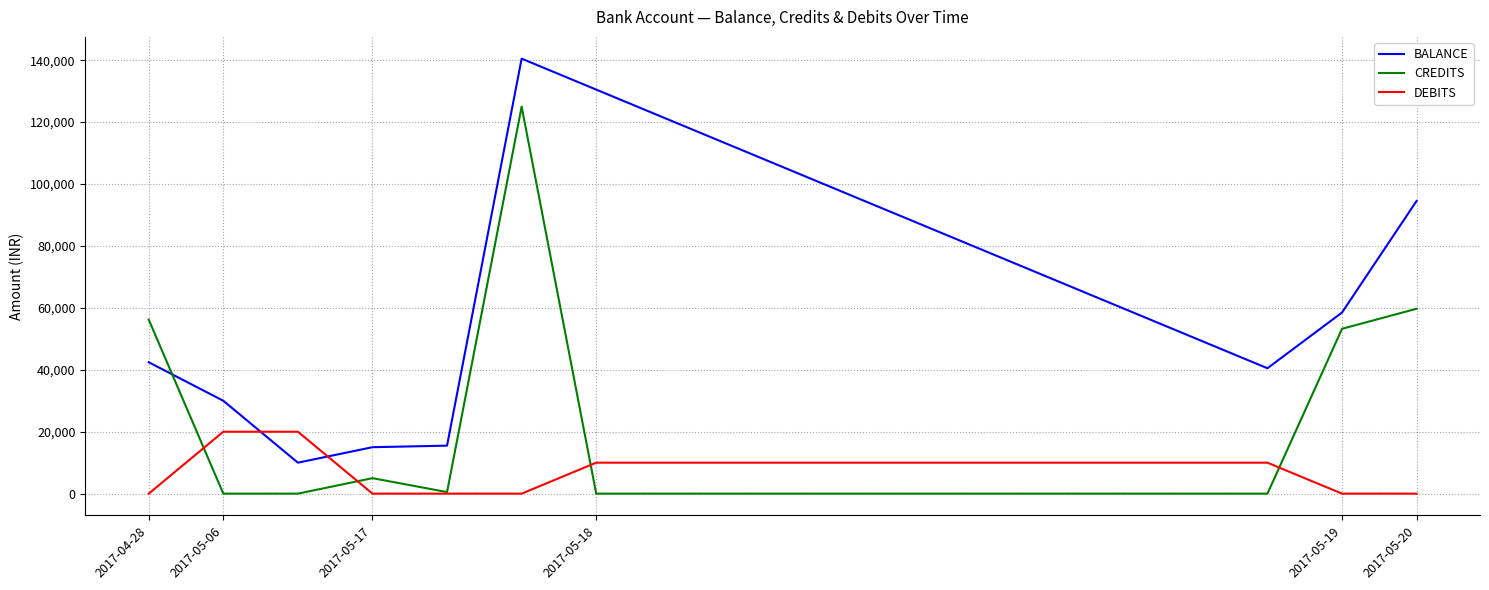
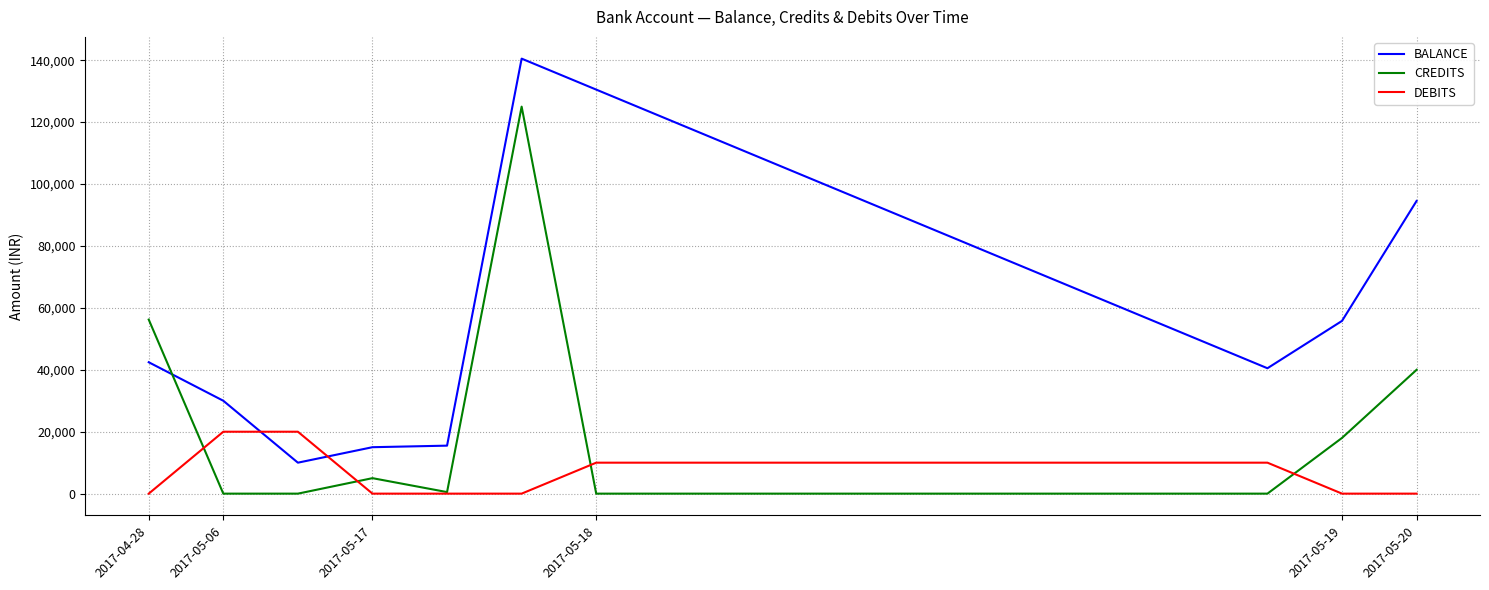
BALANCE, 2017-05-19: 59,000 -> 56,000
CREDITS, 2017-05-19: 53,000 -> 18,000
CREDITS, 2017-05-20: 60,000 -> 40,000
